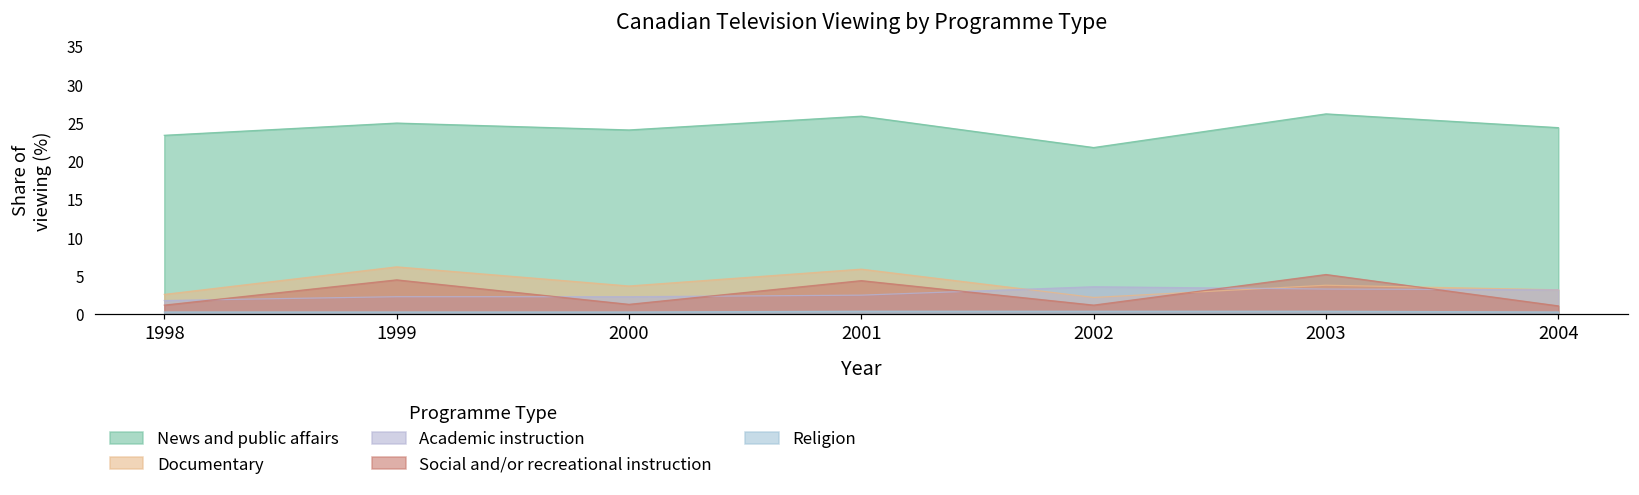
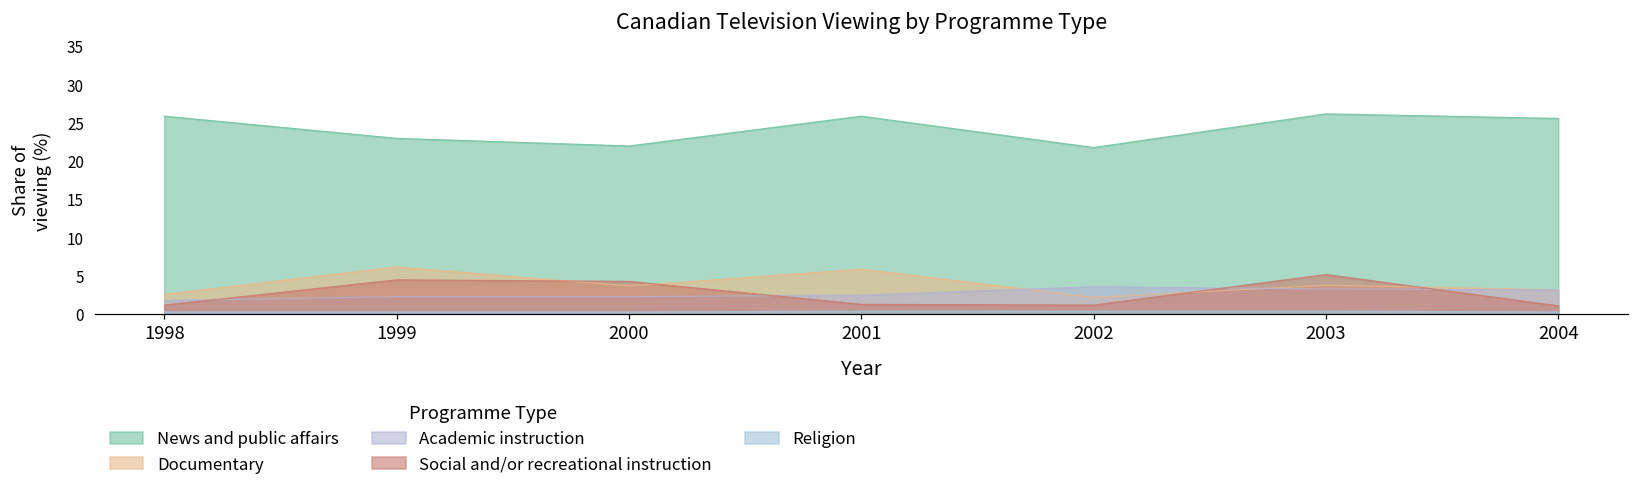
News and public affairs, 1998: 23 -> 26
News and public affairs, 1999: 25 -> 23
News and public affairs, 2000: 24 -> 22
Social and/or recreational instruction, 2000: 1 -> 4
Social and/or recreational instruction, 2001: 4 -> 1
News and public affairs, 2004: 24 -> 26
